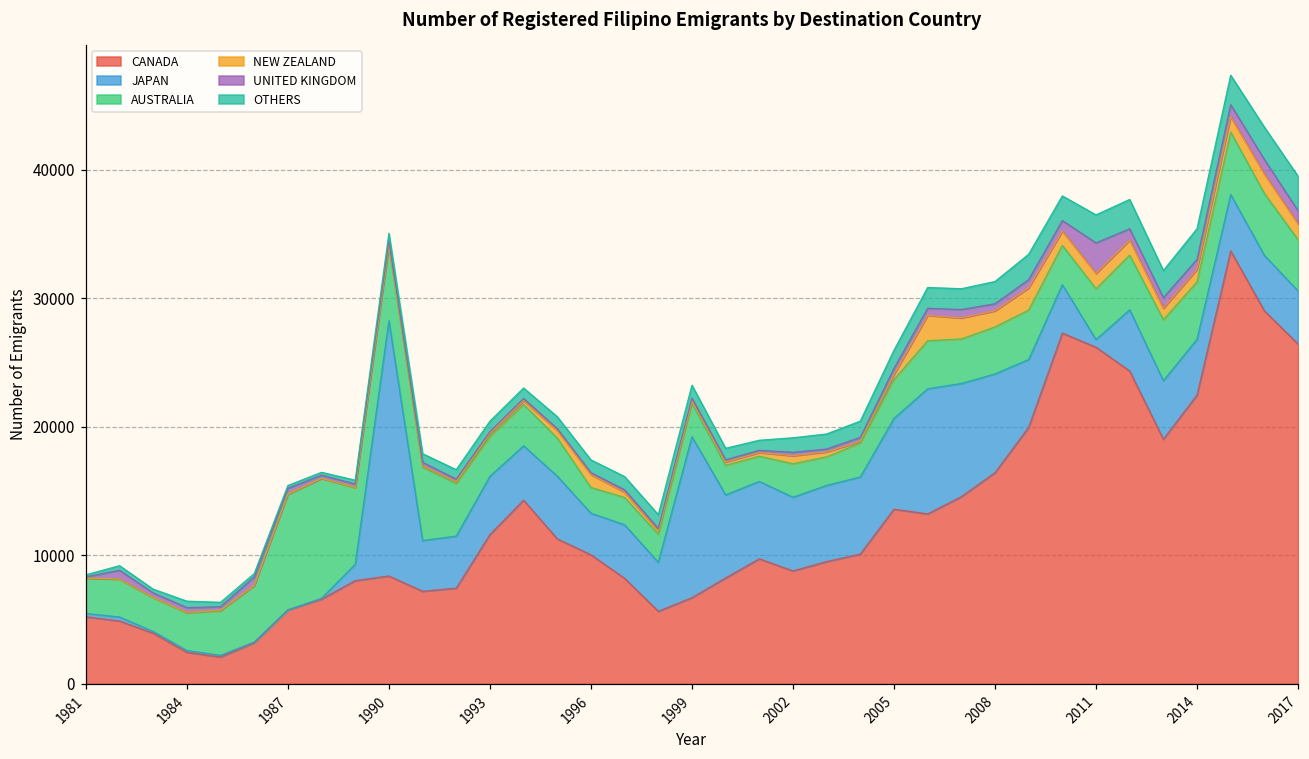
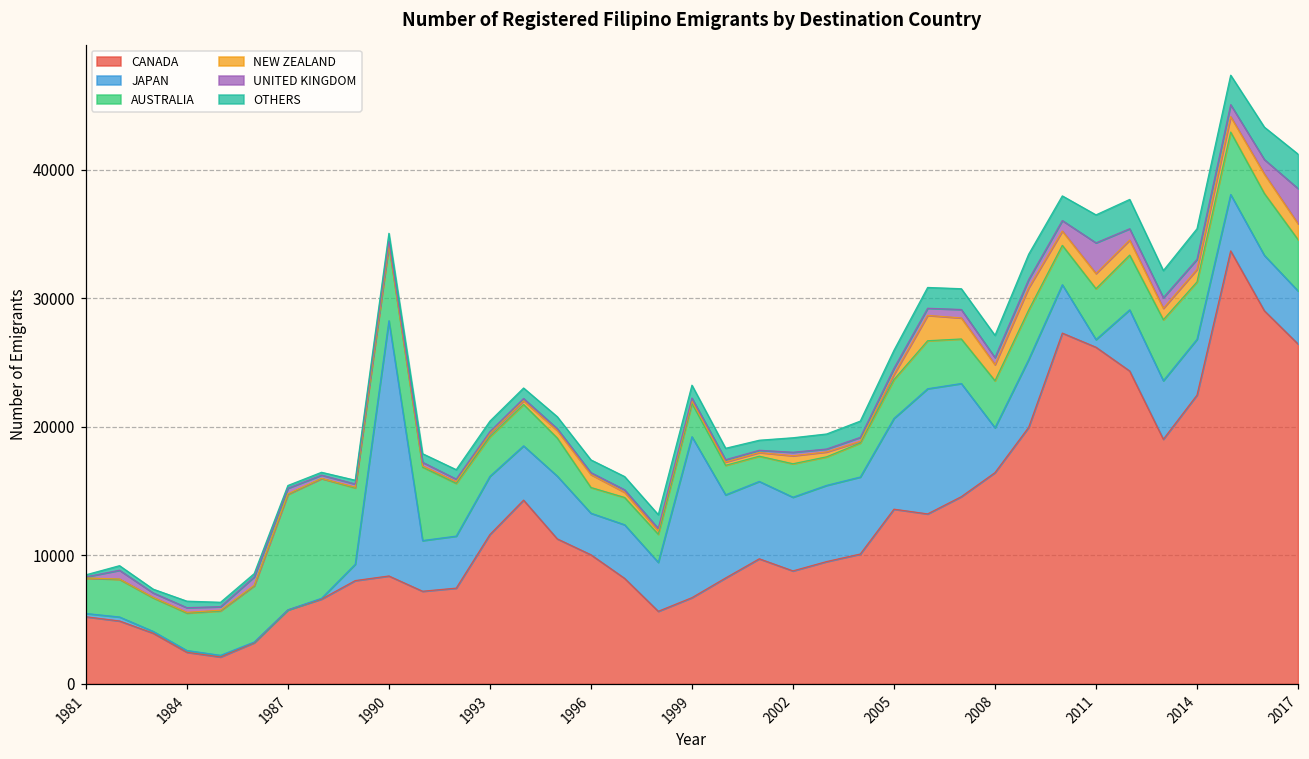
JAPAN, 2008: 7700 -> 3500
UNITED KINGDOM, 2017: 1000 -> 2700
